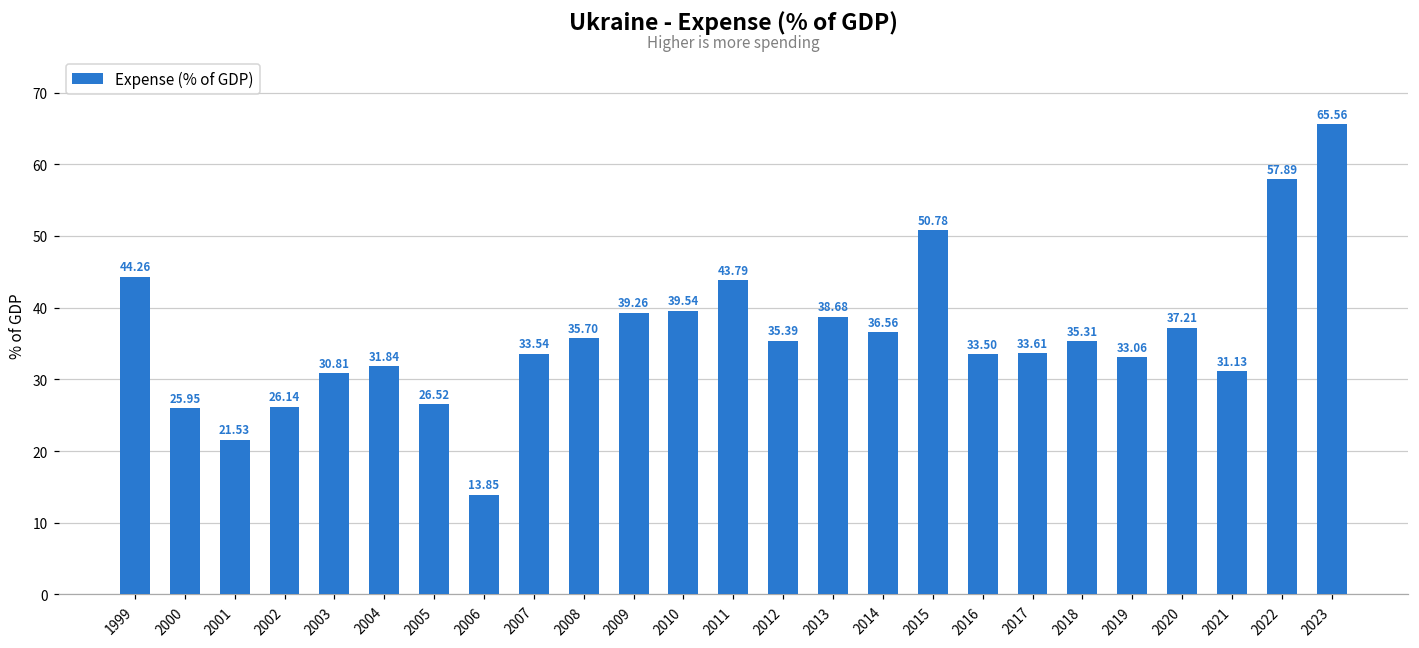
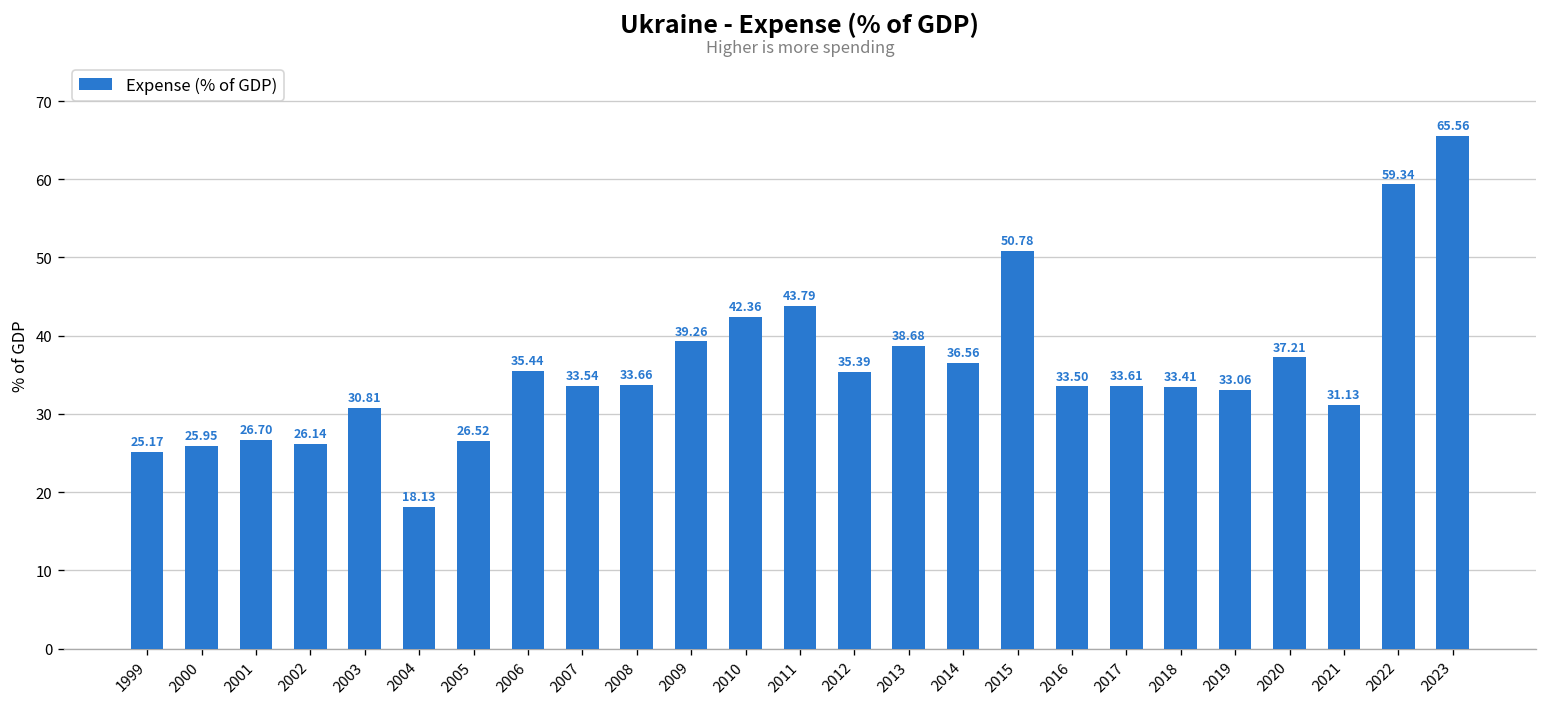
1999: 44.26 -> 25.17
2001: 21.53 -> 26.70
2004: 31.84 -> 18.13
2006: 13.85 -> 35.44
2008: 35.70 -> 33.66
2010: 39.54 -> 42.36
2018: 35.31 -> 33.41
2022: 57.89 -> 59.34
